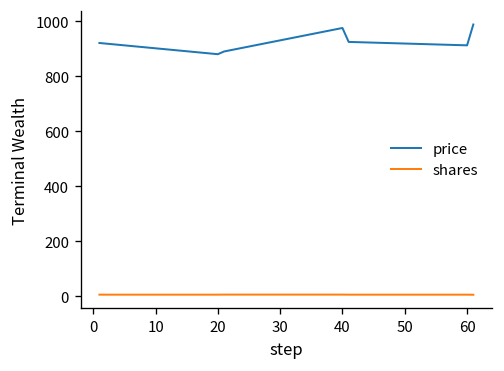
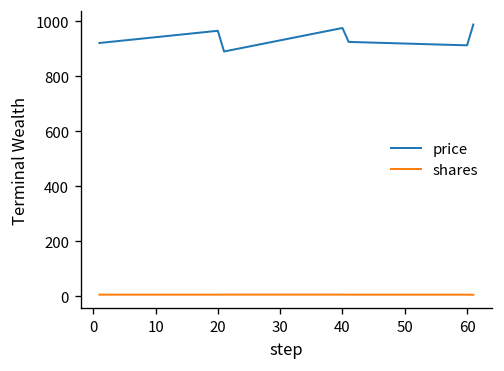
price, 20: 880 -> 970
